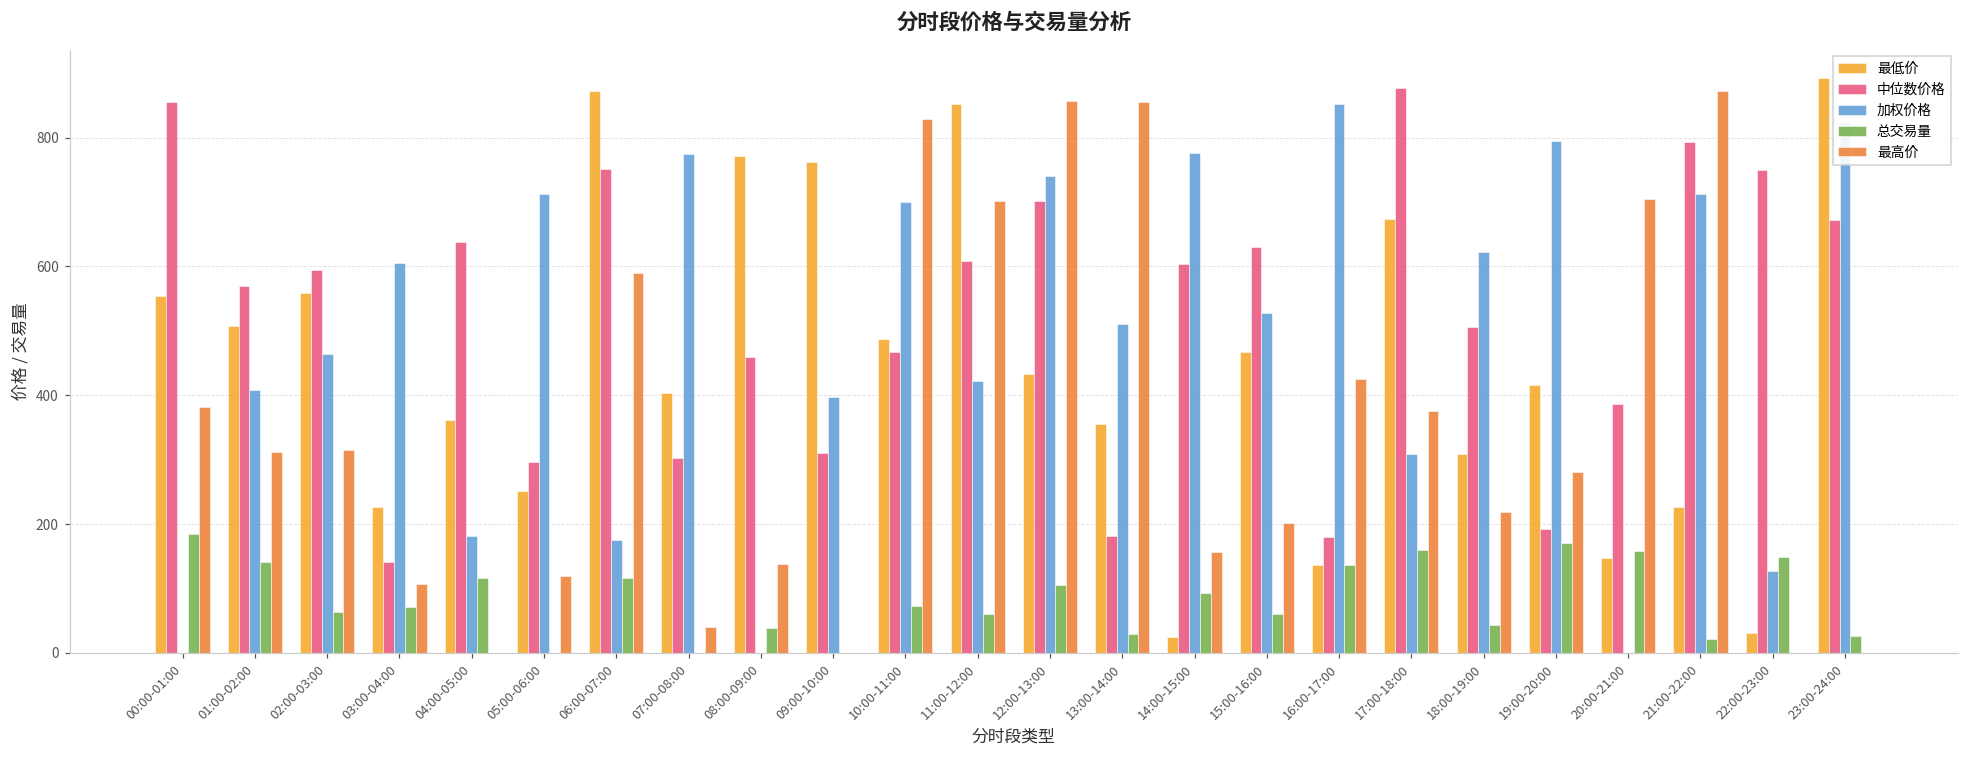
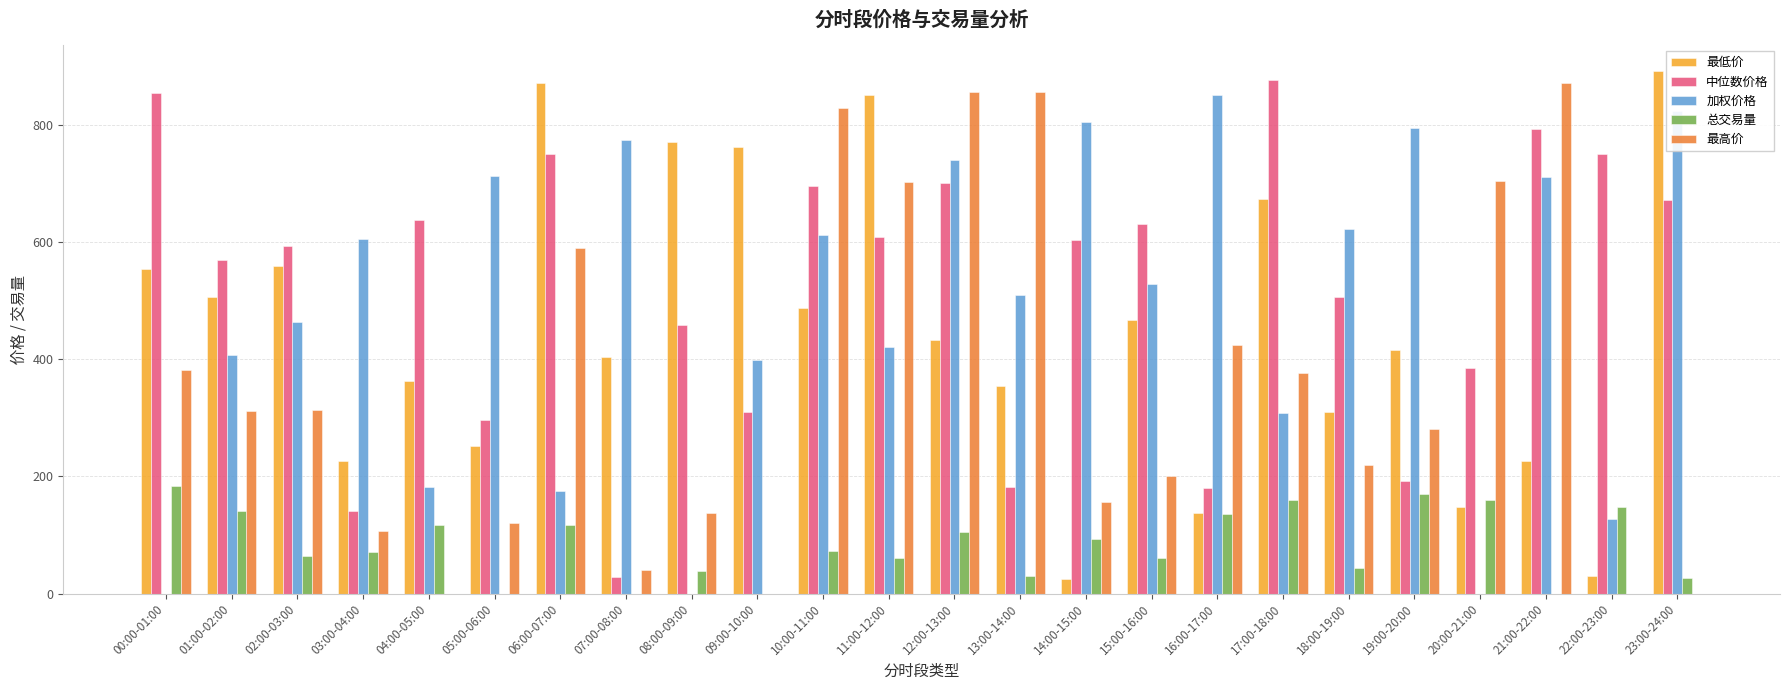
中位数价格, 07:00-08:00: 300 -> 30
中位数价格, 10:00-11:00: 470 -> 700
加权价格, 10:00-11:00: 700 -> 610
加权价格, 14:00-15:00: 780 -> 810
总交易量, 21:00-22:00: 20 -> 0
